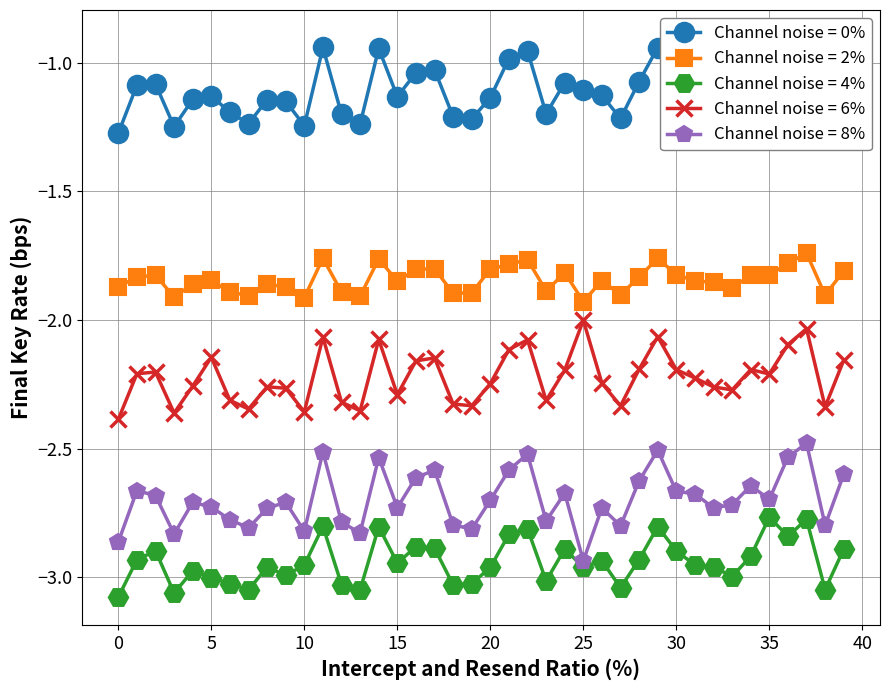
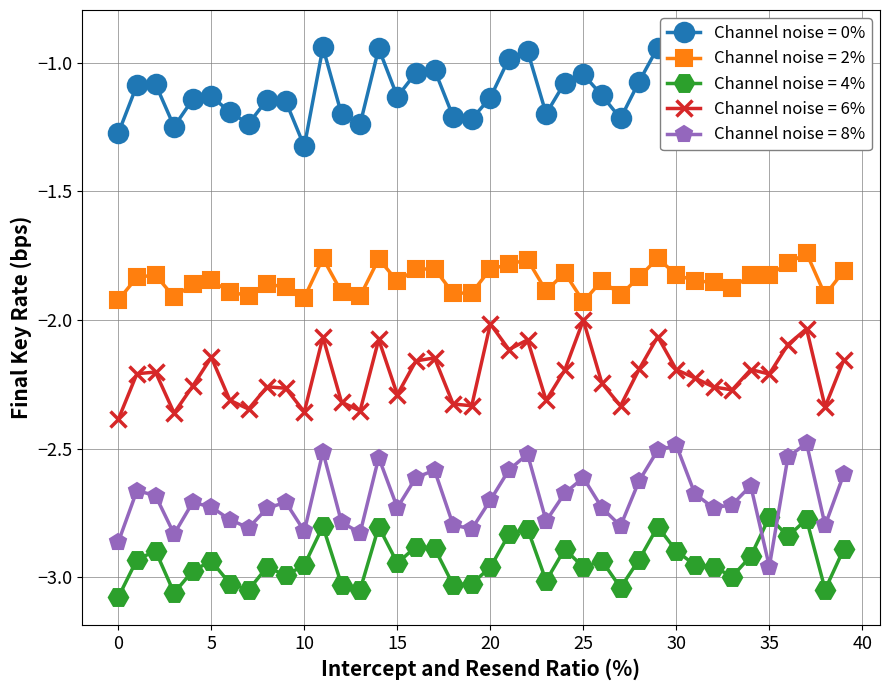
Channel noise = 2%, 0: -1.87 -> -1.92
Channel noise = 4%, 5: -3.00 -> -2.94
Channel noise = 0%, 10: -1.24 -> -1.32
Channel noise = 6%, 20: -2.25 -> -2.01
Channel noise = 0%, 25: -1.11 -> -1.05
Channel noise = 8%, 25: -2.94 -> -2.61
Channel noise = 8%, 30: -2.67 -> -2.49
Channel noise = 8%, 35: -2.70 -> -2.96
